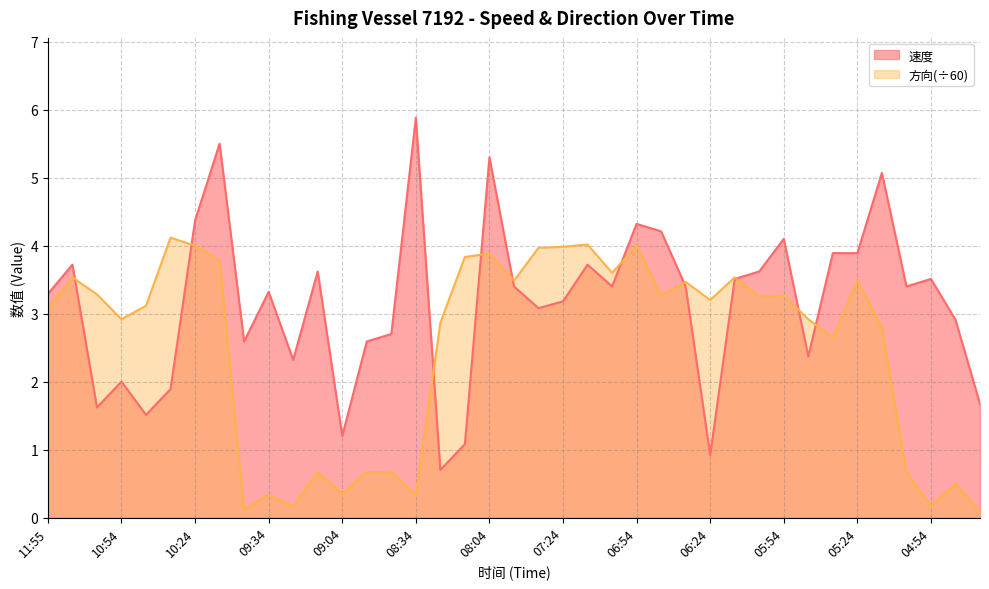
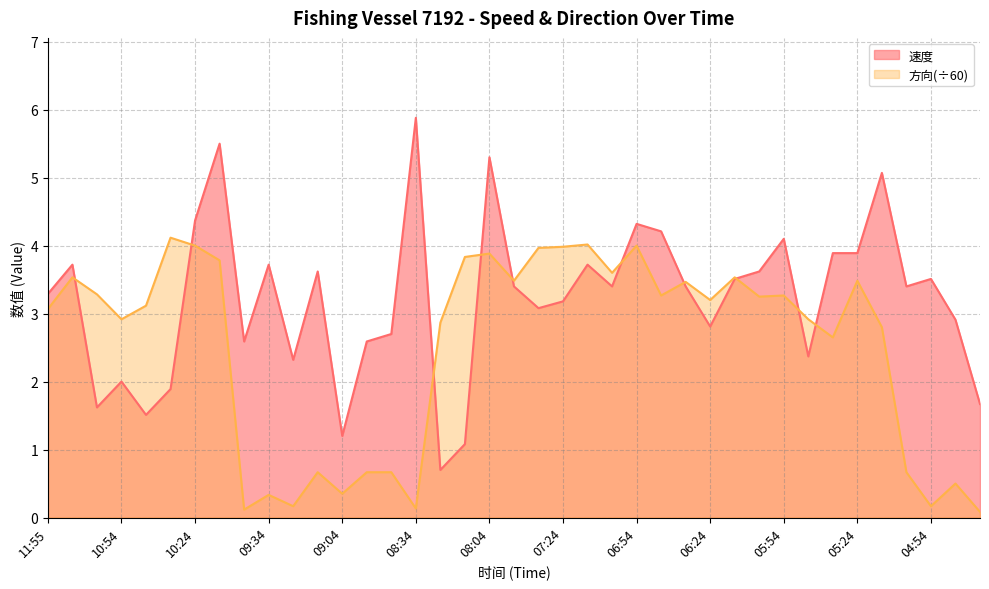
速度, 09:34: 3.3 -> 3.7
方向(÷60), 08:34: 0.3 -> 0.1
速度, 06:24: 0.9 -> 2.8
